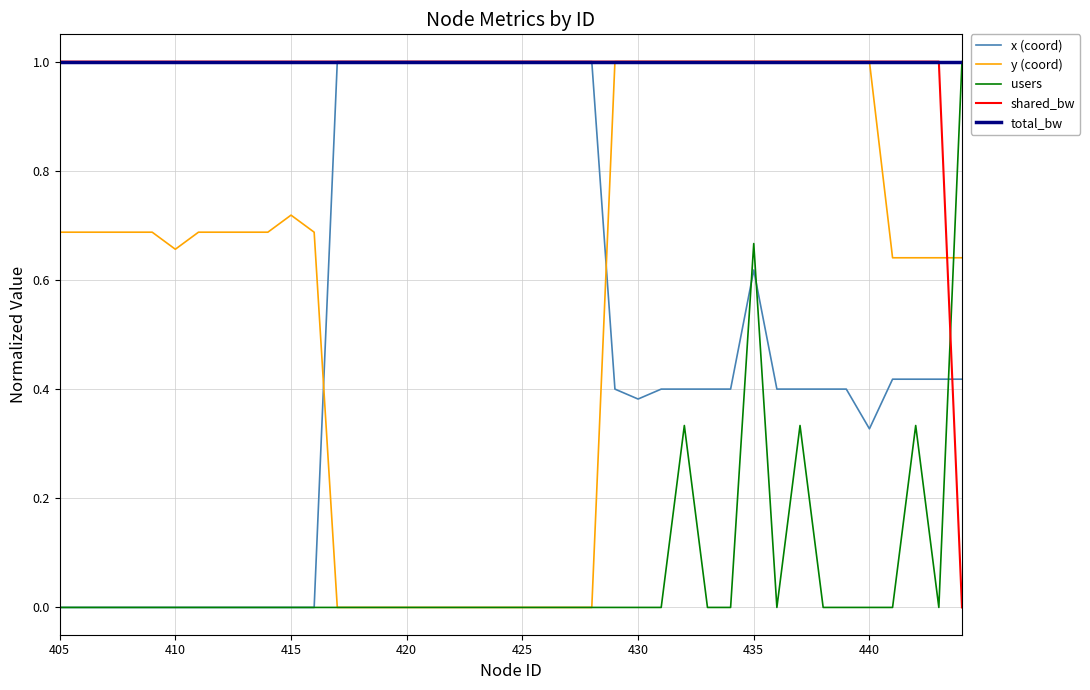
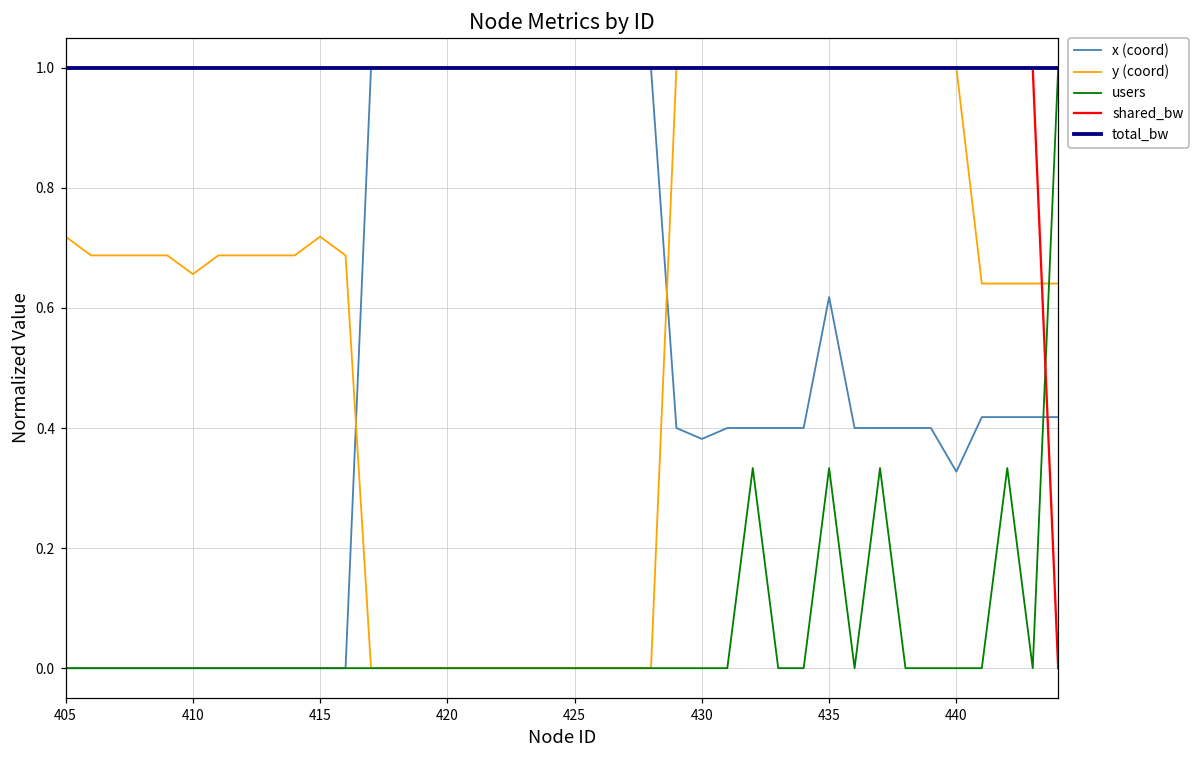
y (coord), 405: 0.69 -> 0.72
users, 435: 0.67 -> 0.33
